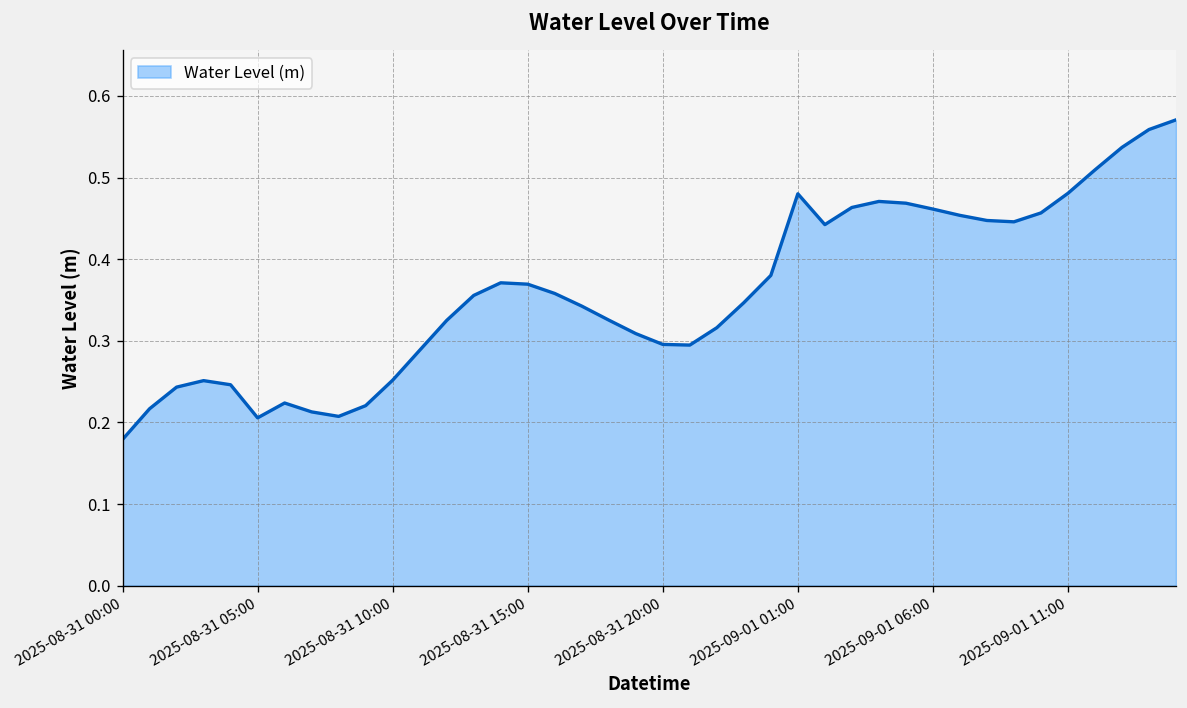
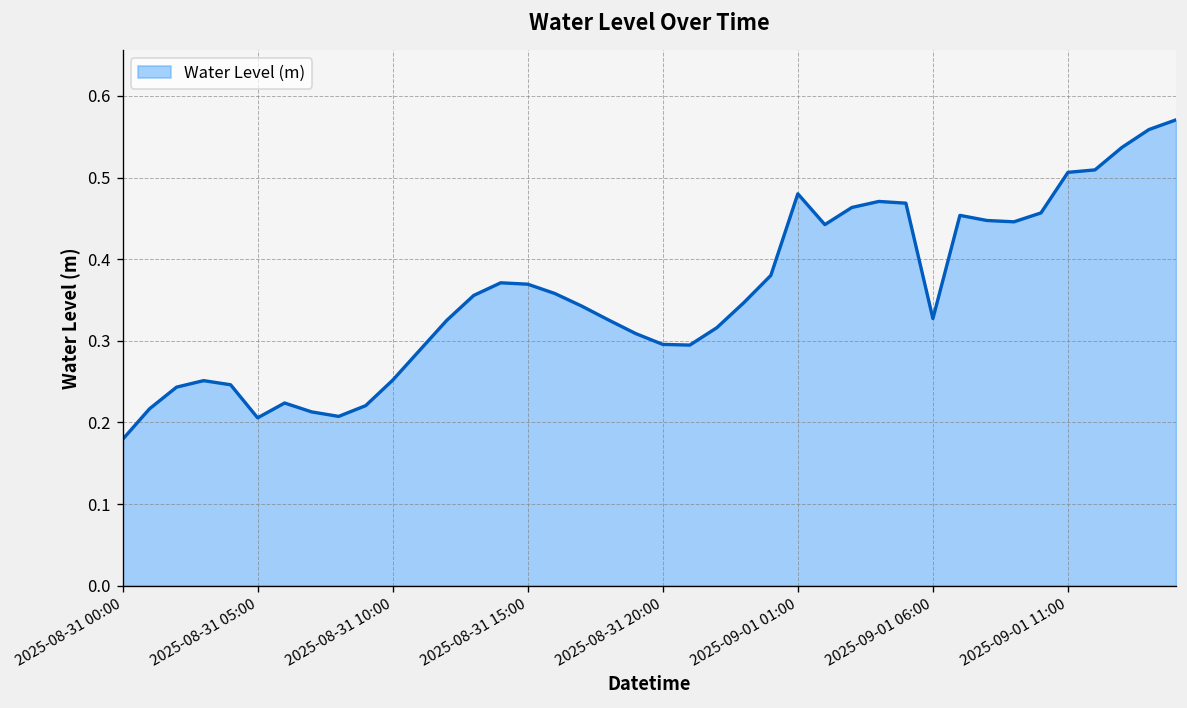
2025-09-01 06:00: 0.46 -> 0.33
2025-09-01 11:00: 0.48 -> 0.51
